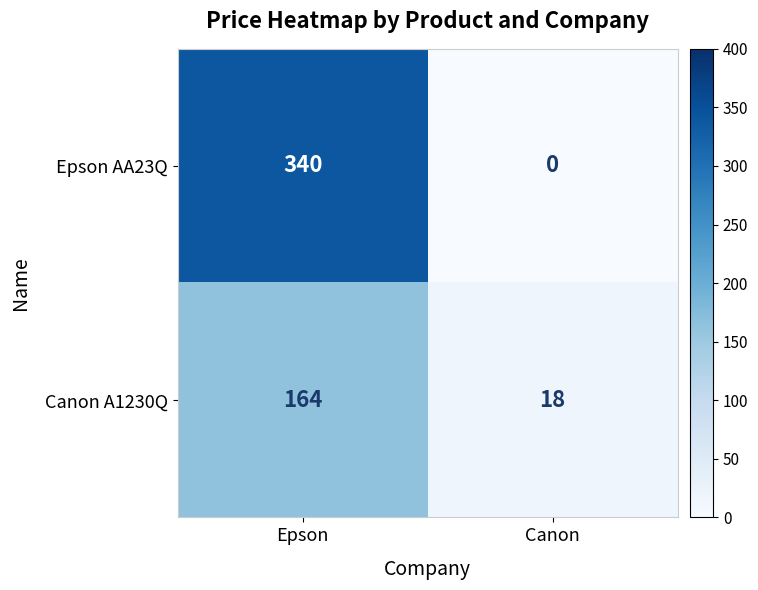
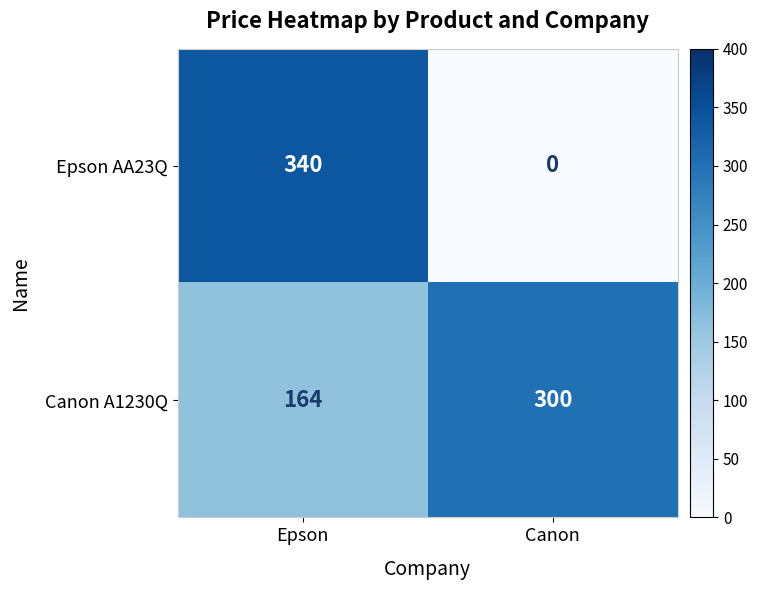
Canon A1230Q, Canon: 18 -> 300
